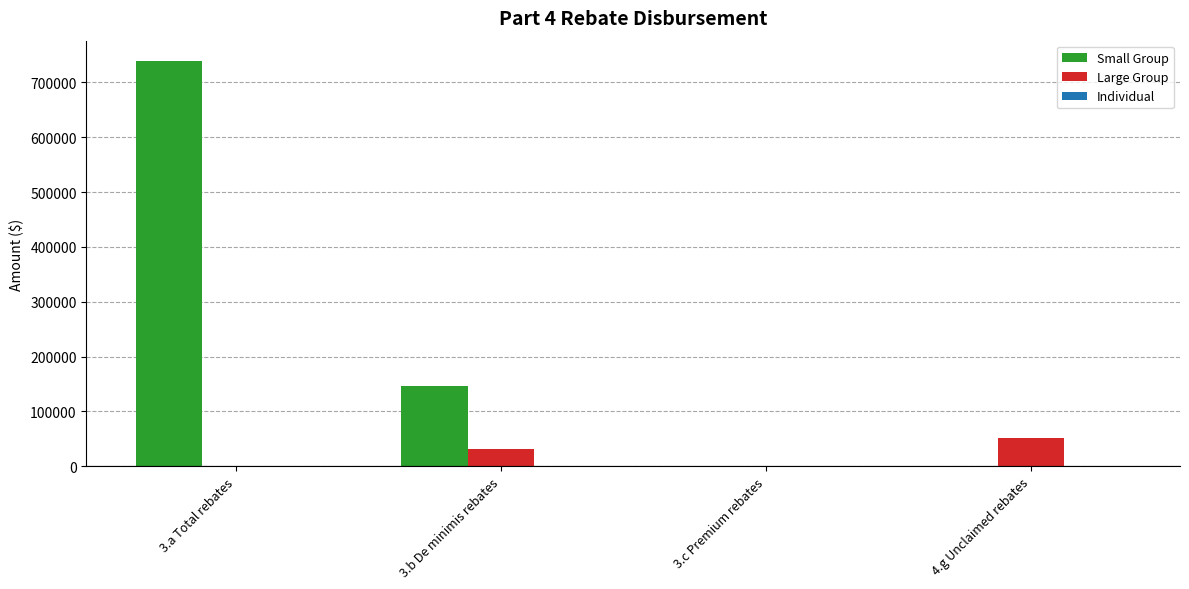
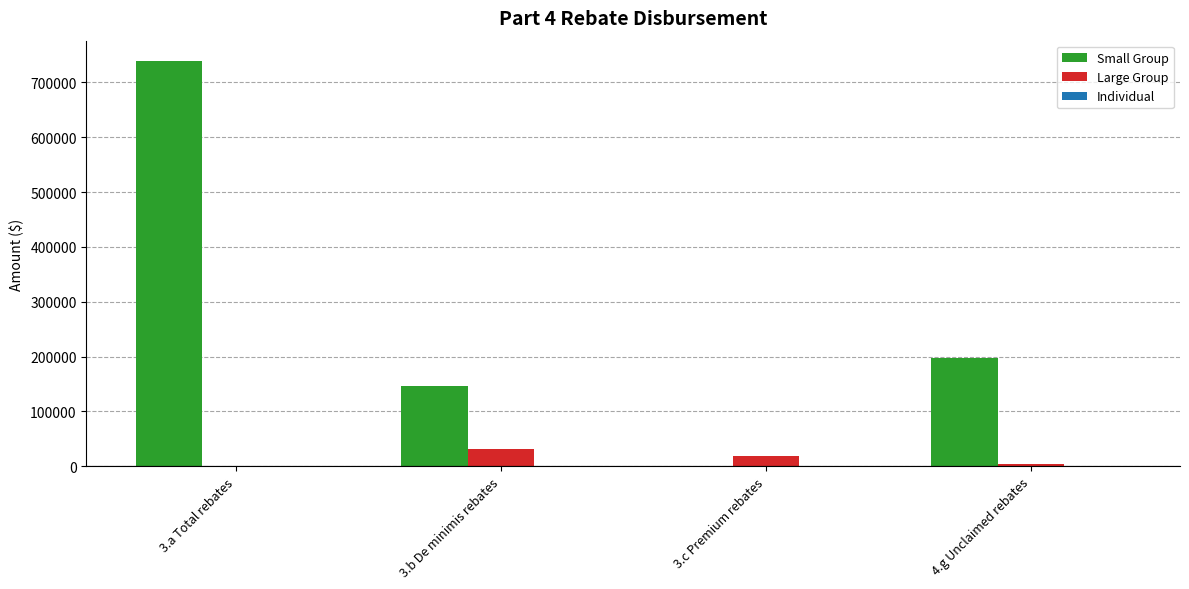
Large Group, 3.c Premium rebates: 0 -> 20000
Small Group, 4.g Unclaimed rebates: 0 -> 200000
Large Group, 4.g Unclaimed rebates: 50000 -> 0
